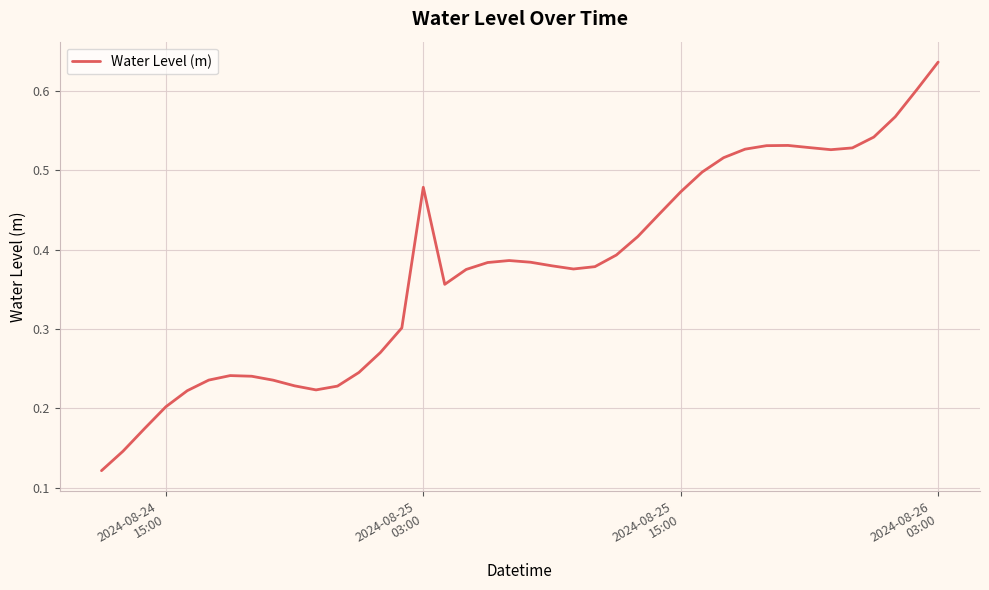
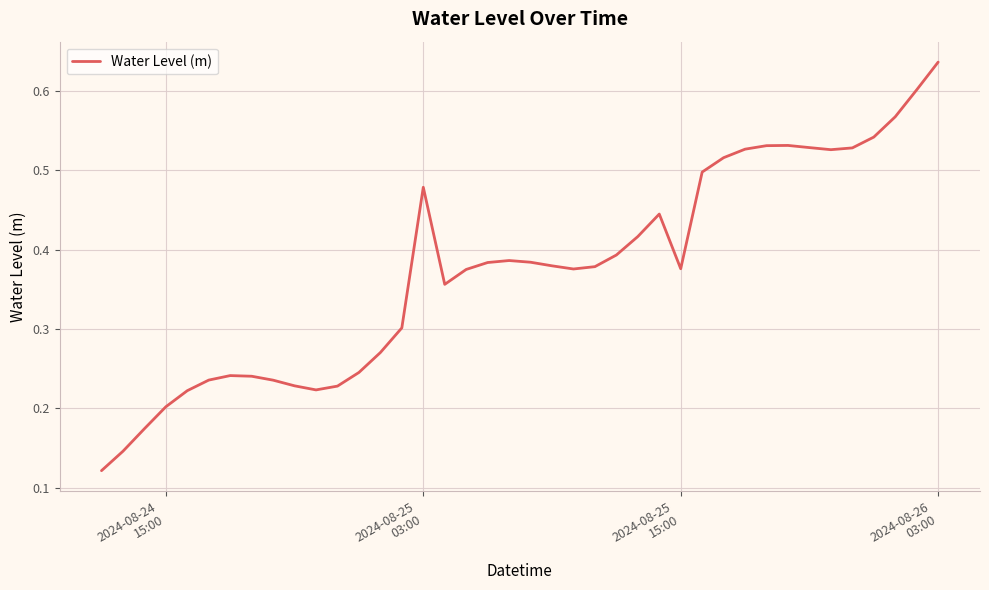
2024-08-25 15:00: 0.47 -> 0.38
